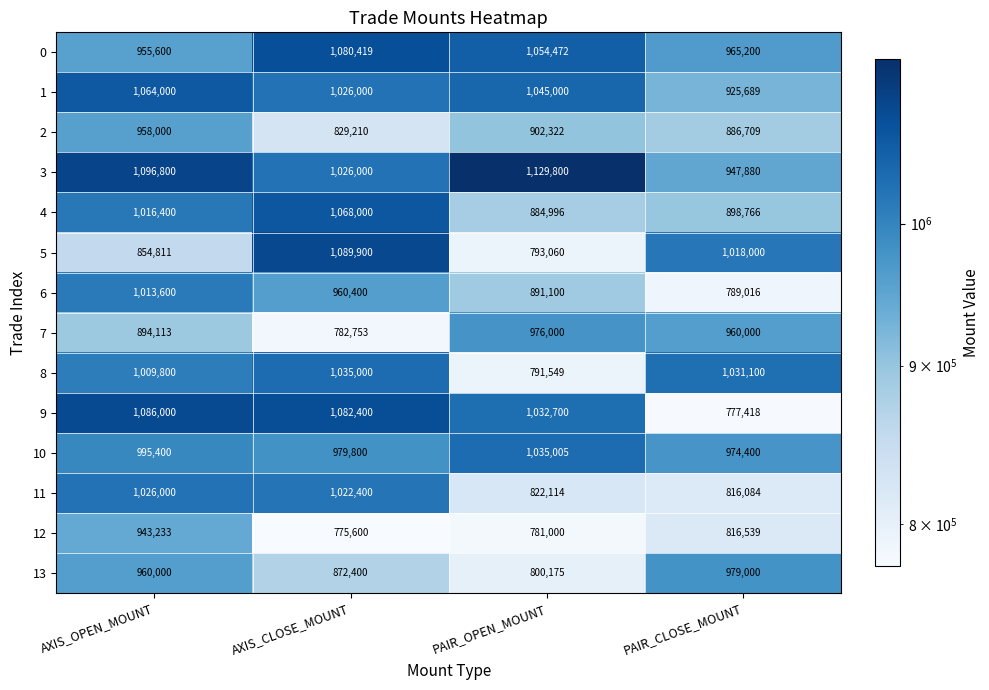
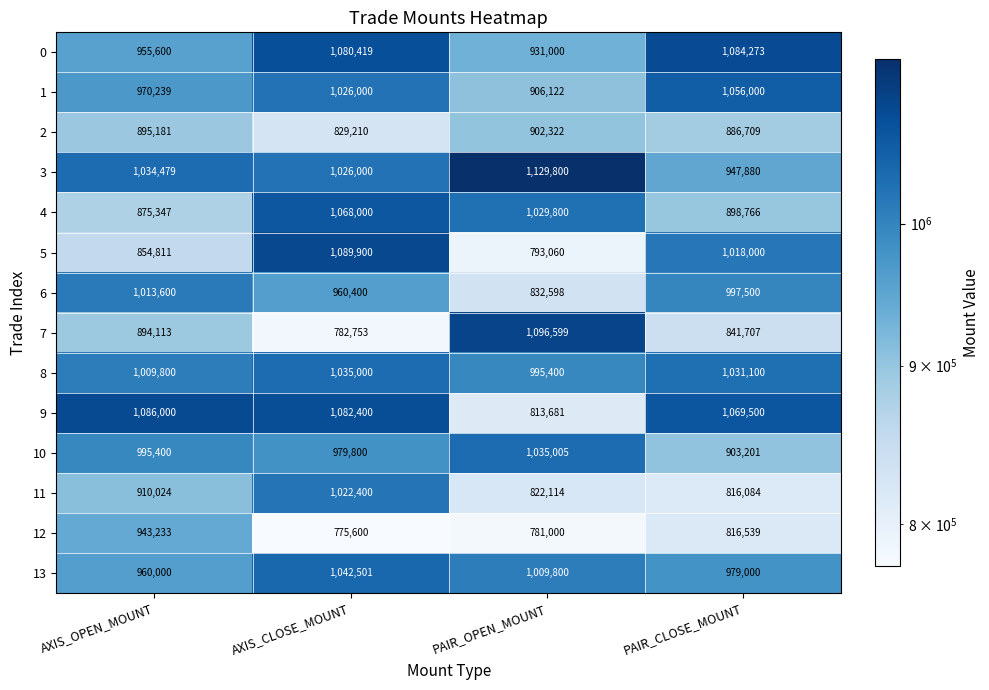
0, PAIR_OPEN_MOUNT: 1,054,472 -> 931,000
0, PAIR_CLOSE_MOUNT: 965,200 -> 1,084,273
1, AXIS_OPEN_MOUNT: 1,064,000 -> 970,239
1, PAIR_OPEN_MOUNT: 1,045,000 -> 906,122
1, PAIR_CLOSE_MOUNT: 925,689 -> 1,056,000
2, AXIS_OPEN_MOUNT: 958,000 -> 895,181
3, AXIS_OPEN_MOUNT: 1,096,800 -> 1,034,479
4, AXIS_OPEN_MOUNT: 1,016,400 -> 875,347
4, PAIR_OPEN_MOUNT: 884,996 -> 1,029,800
6, PAIR_OPEN_MOUNT: 891,100 -> 832,598
6, PAIR_CLOSE_MOUNT: 789,016 -> 997,500
7, PAIR_OPEN_MOUNT: 976,000 -> 1,096,599
7, PAIR_CLOSE_MOUNT: 960,000 -> 841,707
8, PAIR_OPEN_MOUNT: 791,549 -> 995,400
9, PAIR_OPEN_MOUNT: 1,032,700 -> 813,681
9, PAIR_CLOSE_MOUNT: 777,418 -> 1,069,500
10, PAIR_CLOSE_MOUNT: 974,400 -> 903,201
11, AXIS_OPEN_MOUNT: 1,026,000 -> 910,024
13, AXIS_CLOSE_MOUNT: 872,400 -> 1,042,501
13, PAIR_OPEN_MOUNT: 800,175 -> 1,009,800
